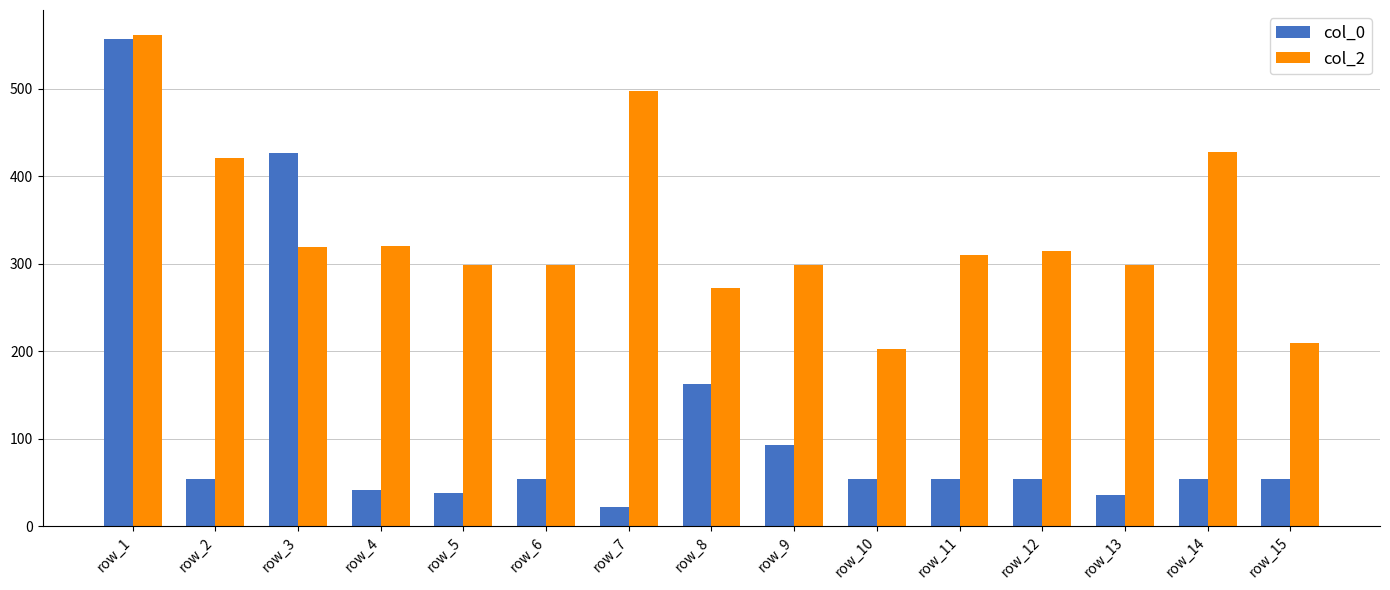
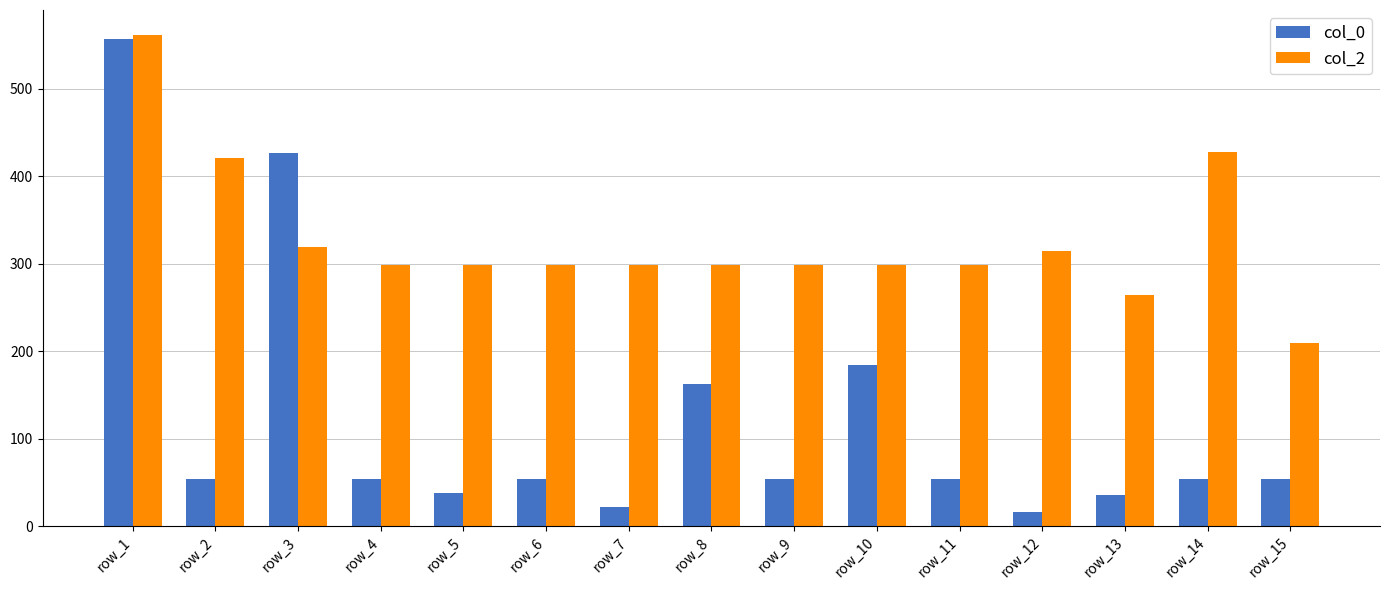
col_0, row_4: 40 -> 50
col_2, row_4: 320 -> 300
col_2, row_7: 500 -> 300
col_2, row_8: 270 -> 300
col_0, row_9: 90 -> 50
col_0, row_10: 50 -> 180
col_2, row_10: 200 -> 300
col_2, row_11: 310 -> 300
col_0, row_12: 50 -> 20
col_2, row_13: 300 -> 260
